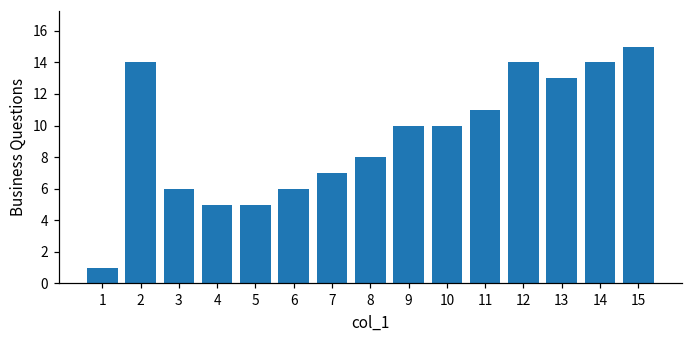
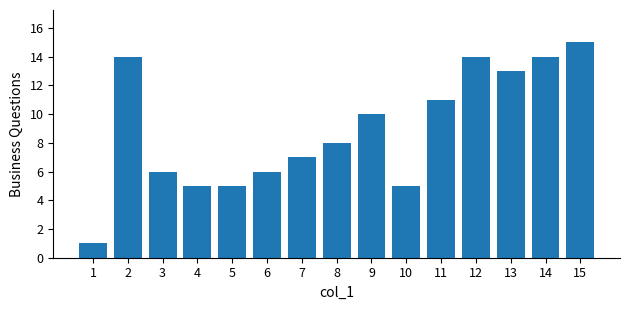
10: 10 -> 5
